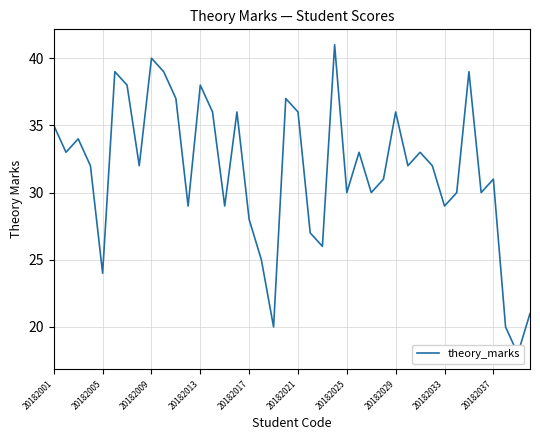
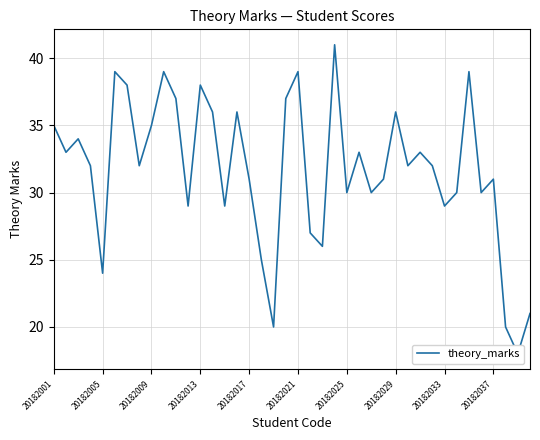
20182009: 40 -> 35
20182017: 28 -> 31
20182021: 36 -> 39
